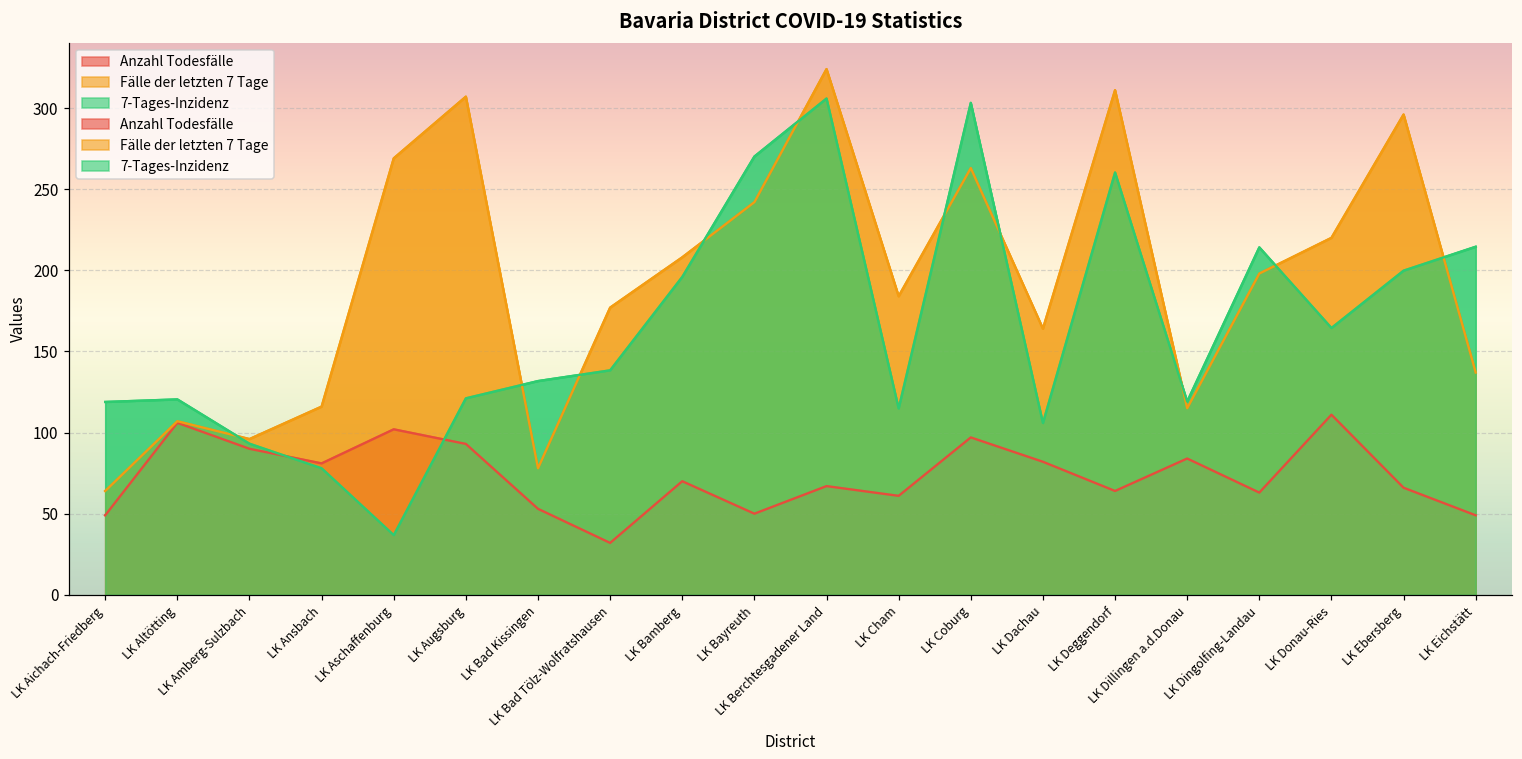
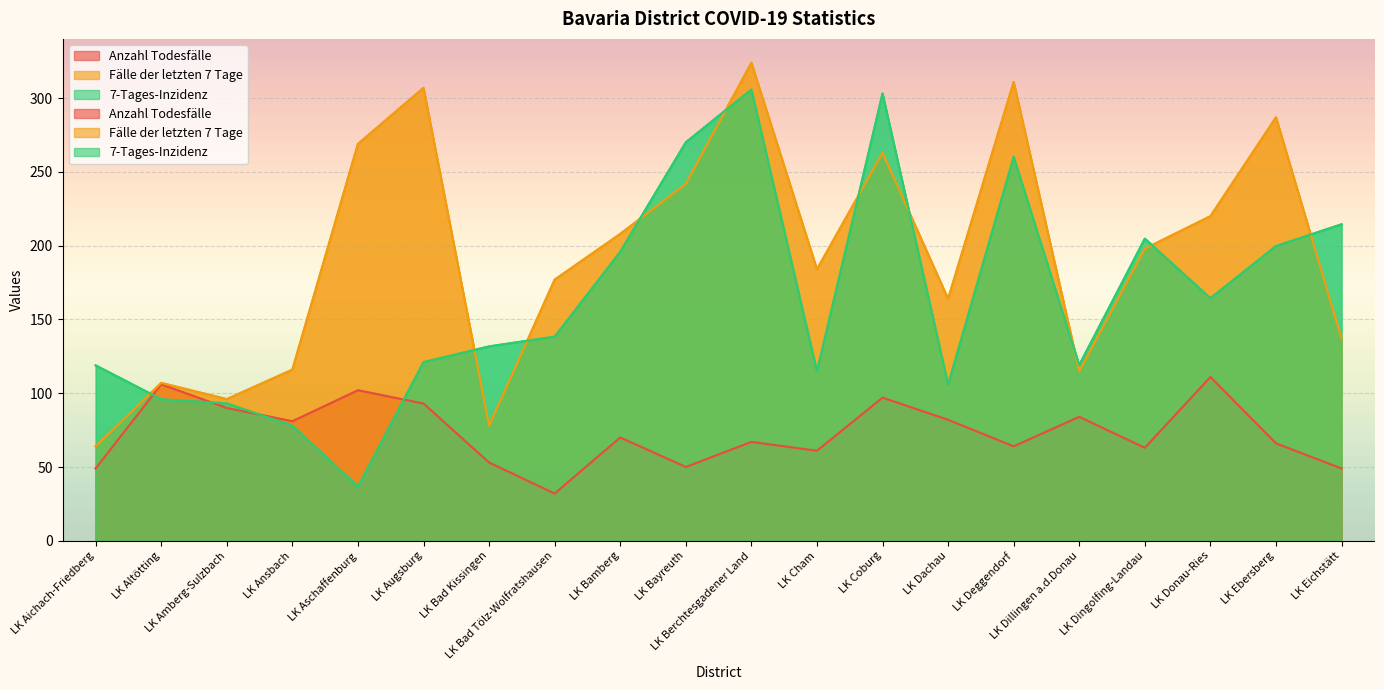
7-Tages-Inzidenz, LK Altötting: 120 -> 96
7-Tages-Inzidenz, LK Dingolfing-Landau: 214 -> 205
Fälle der letzten 7 Tage, LK Ebersberg: 296 -> 287
